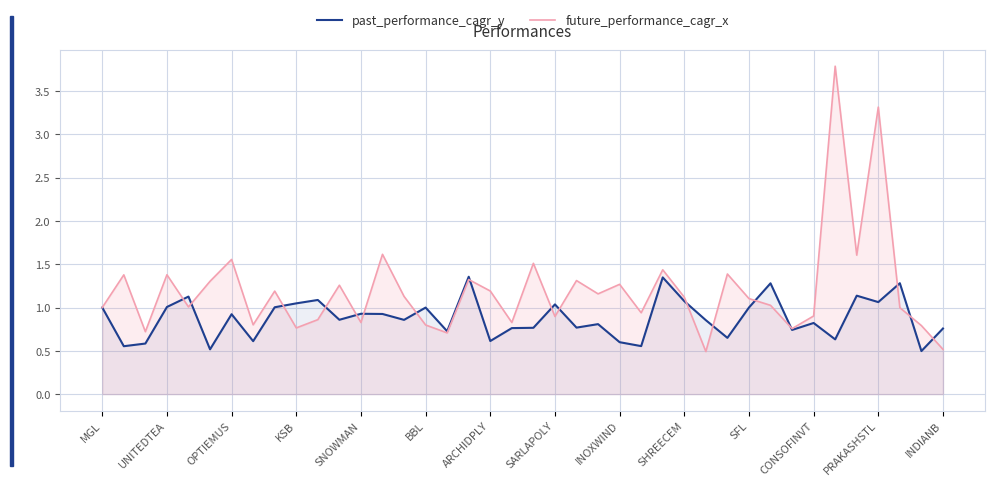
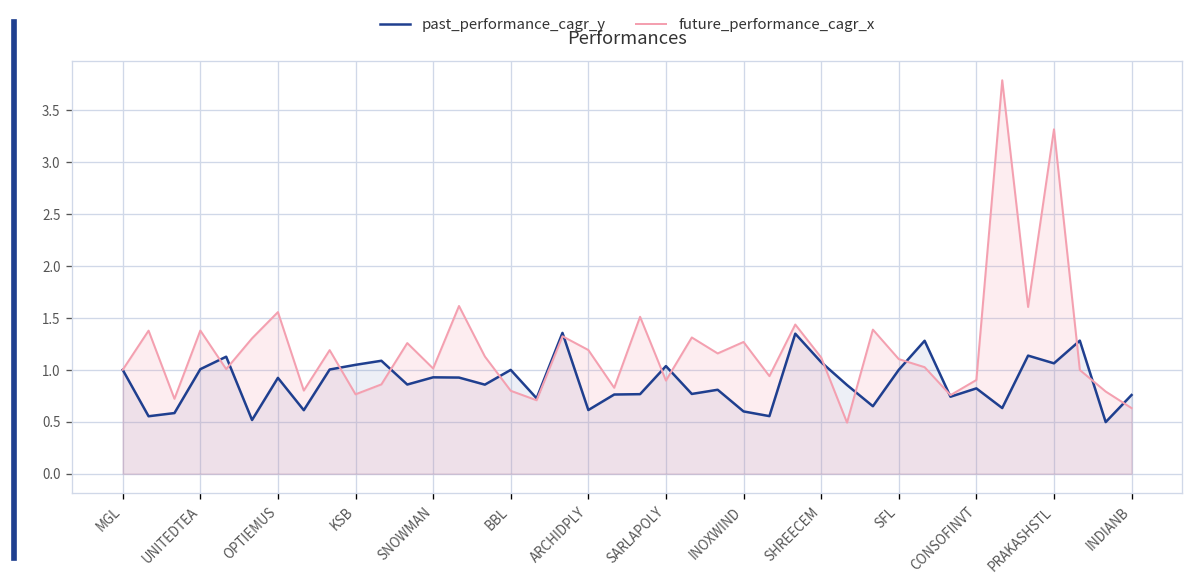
future_performance_cagr_x, SNOWMAN: 0.8 -> 1.0
future_performance_cagr_x, INDIANB: 0.5 -> 0.6
